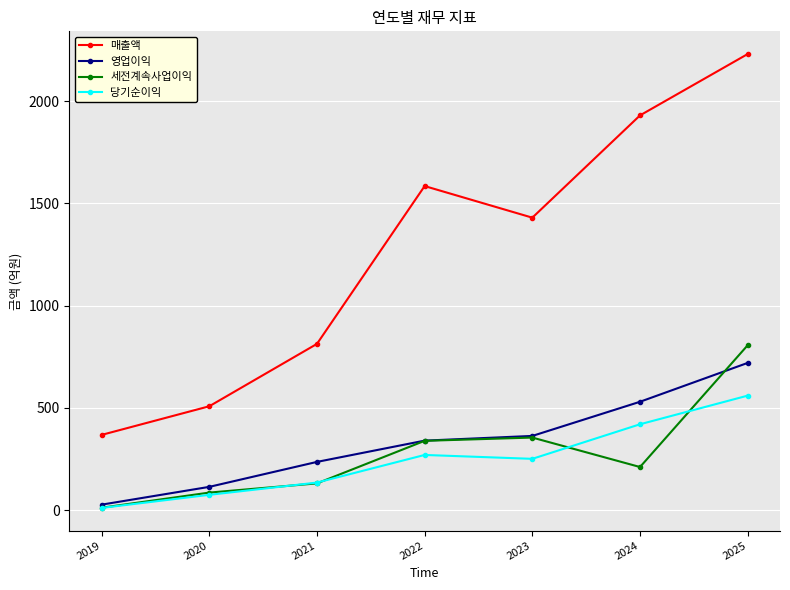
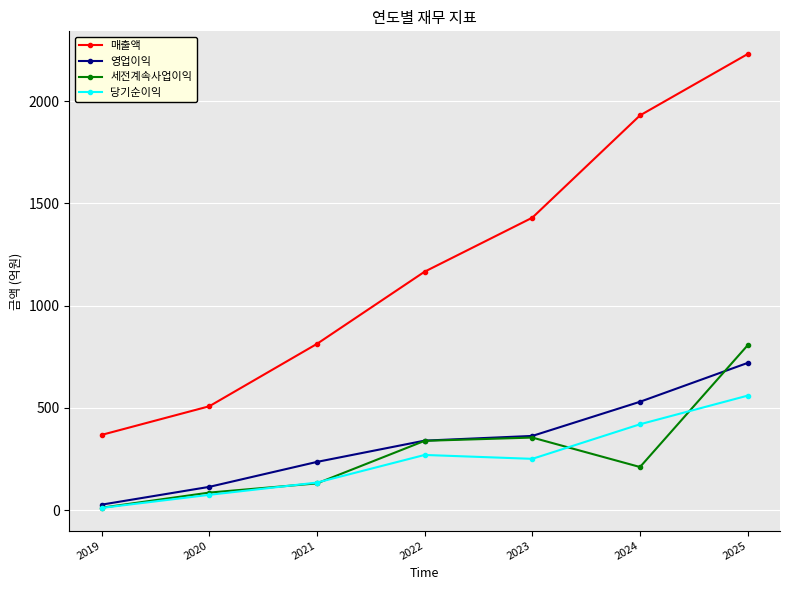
매출액, 2022: 1580 -> 1170
